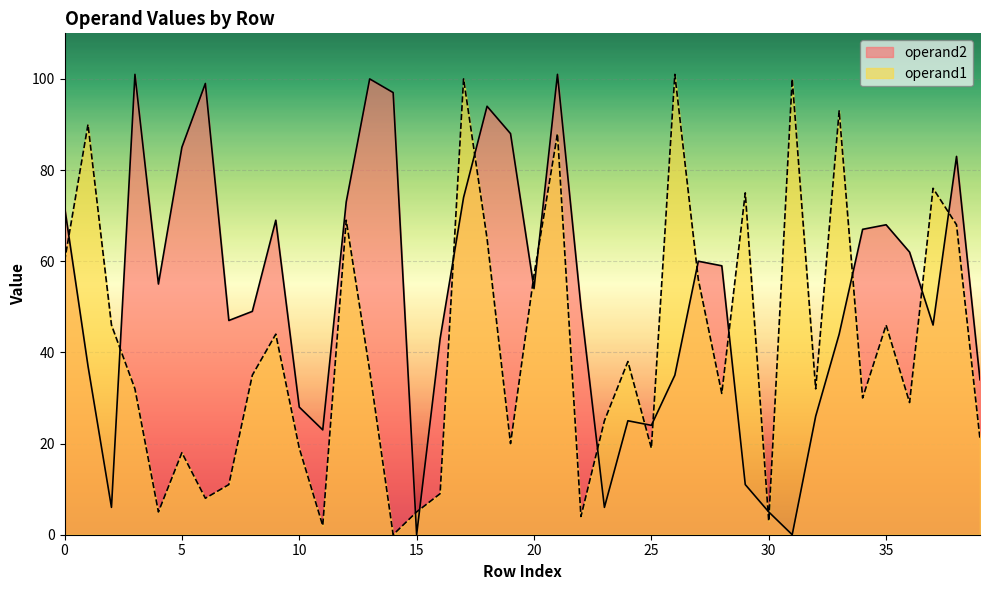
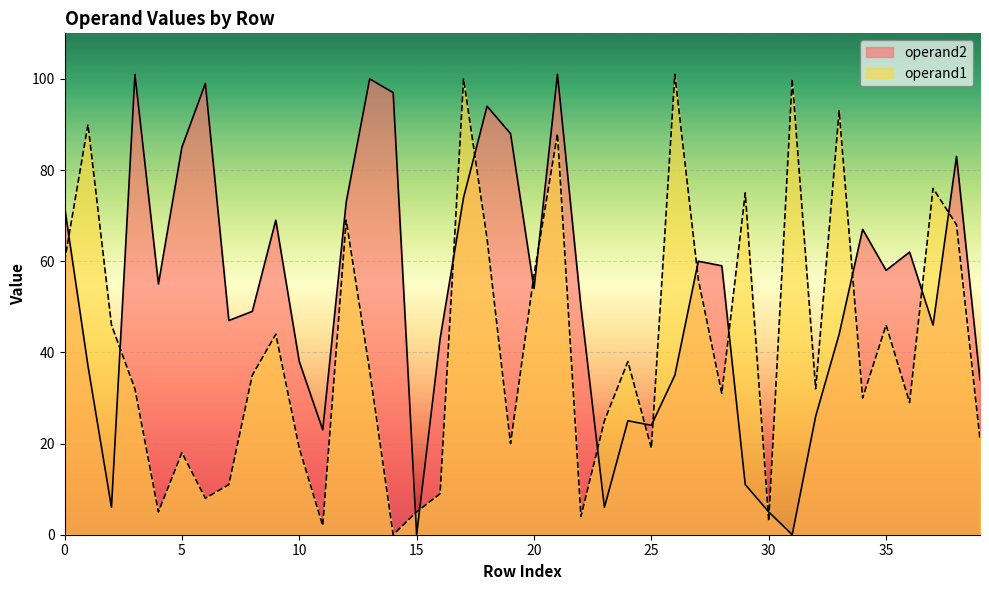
operand2, 10: 28 -> 38
operand2, 35: 68 -> 58
